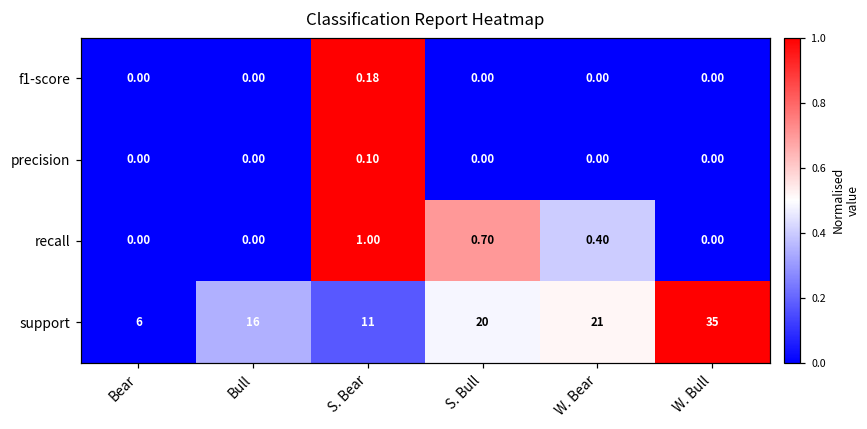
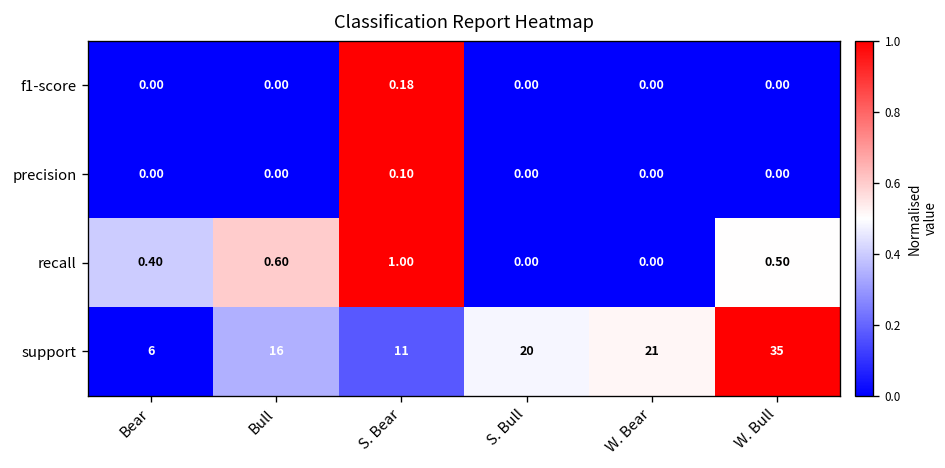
recall, Bear: 0.00 -> 0.40
recall, Bull: 0.00 -> 0.60
recall, S. Bull: 0.70 -> 0.00
recall, W. Bear: 0.40 -> 0.00
recall, W. Bull: 0.00 -> 0.50
